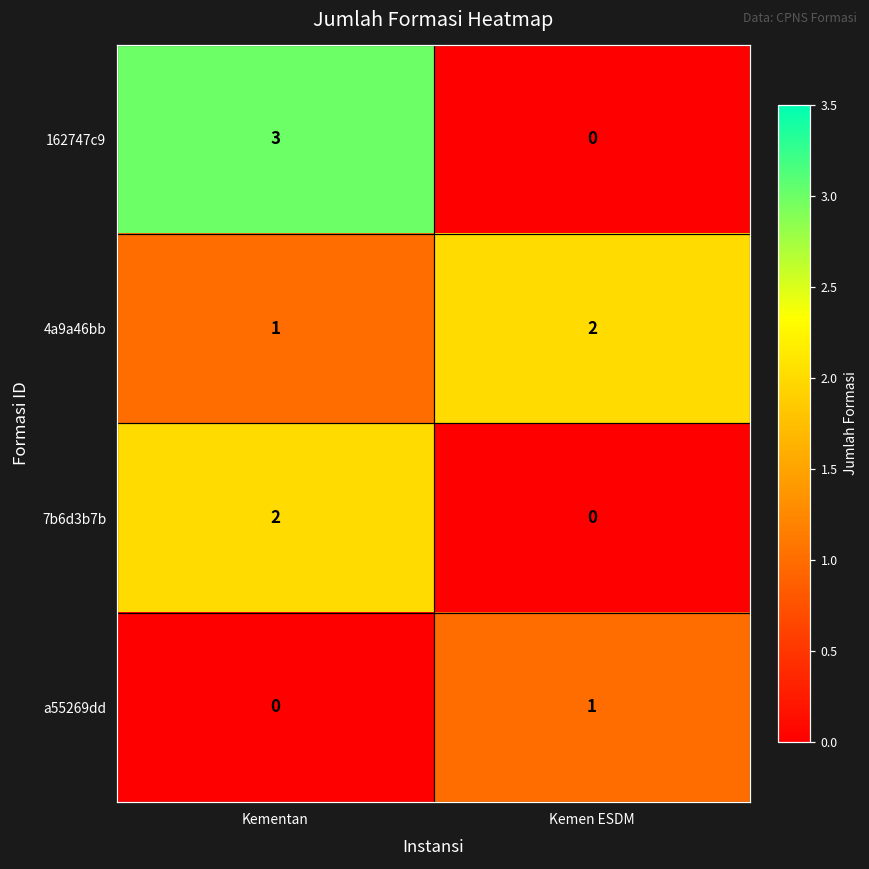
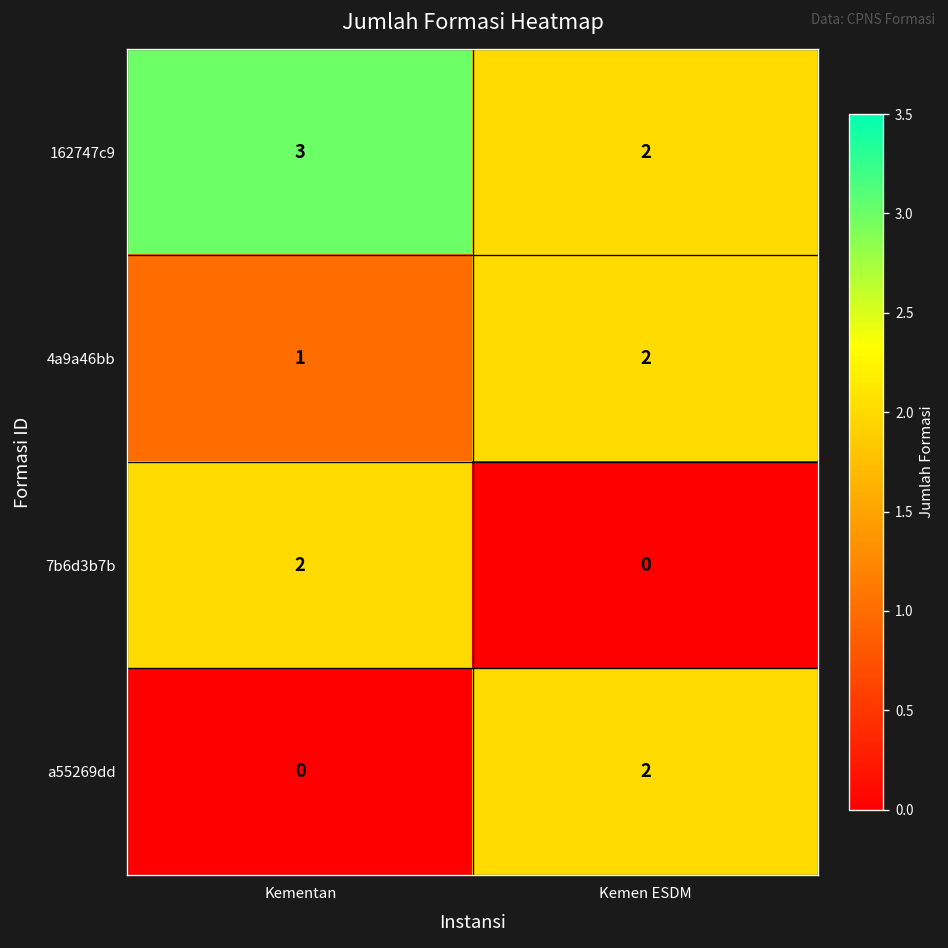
162747c9, Kemen ESDM: 0 -> 2
a55269dd, Kemen ESDM: 1 -> 2
